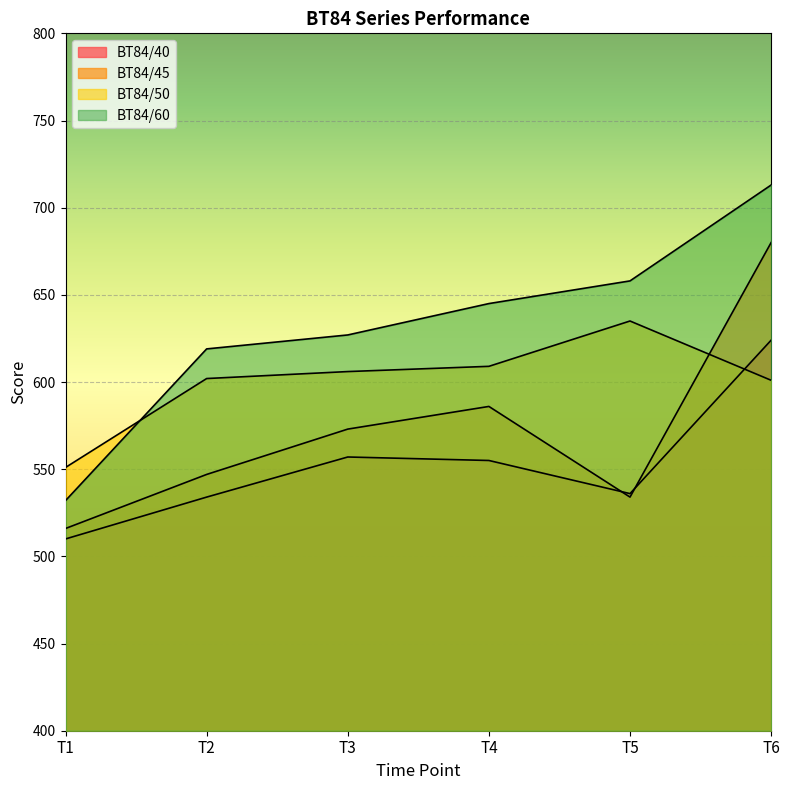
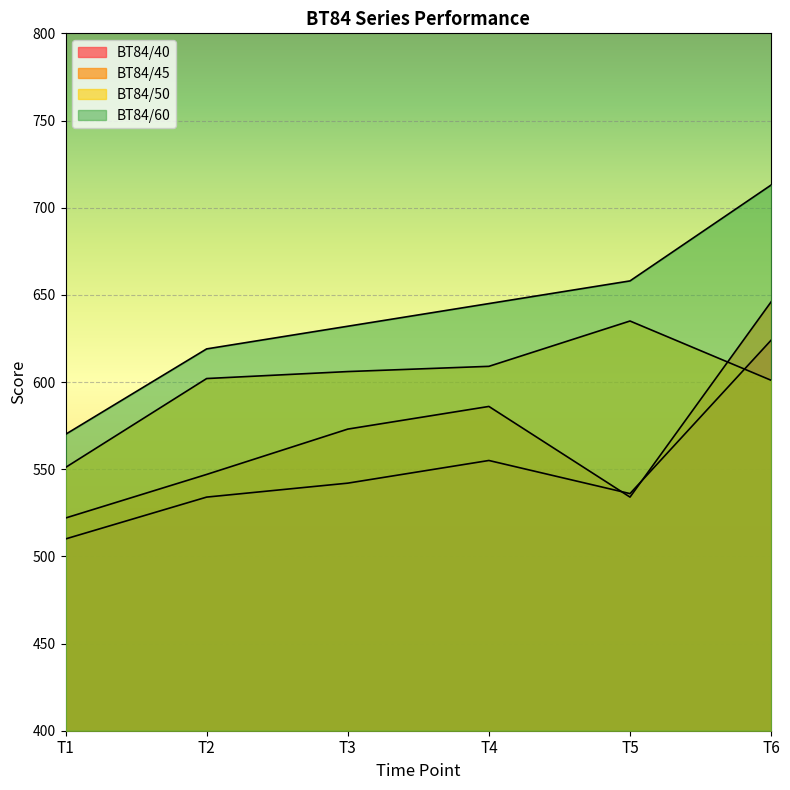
BT84/45, T1: 516 -> 522
BT84/60, T1: 532 -> 570
BT84/40, T3: 557 -> 542
BT84/60, T3: 627 -> 632
BT84/45, T6: 680 -> 646
